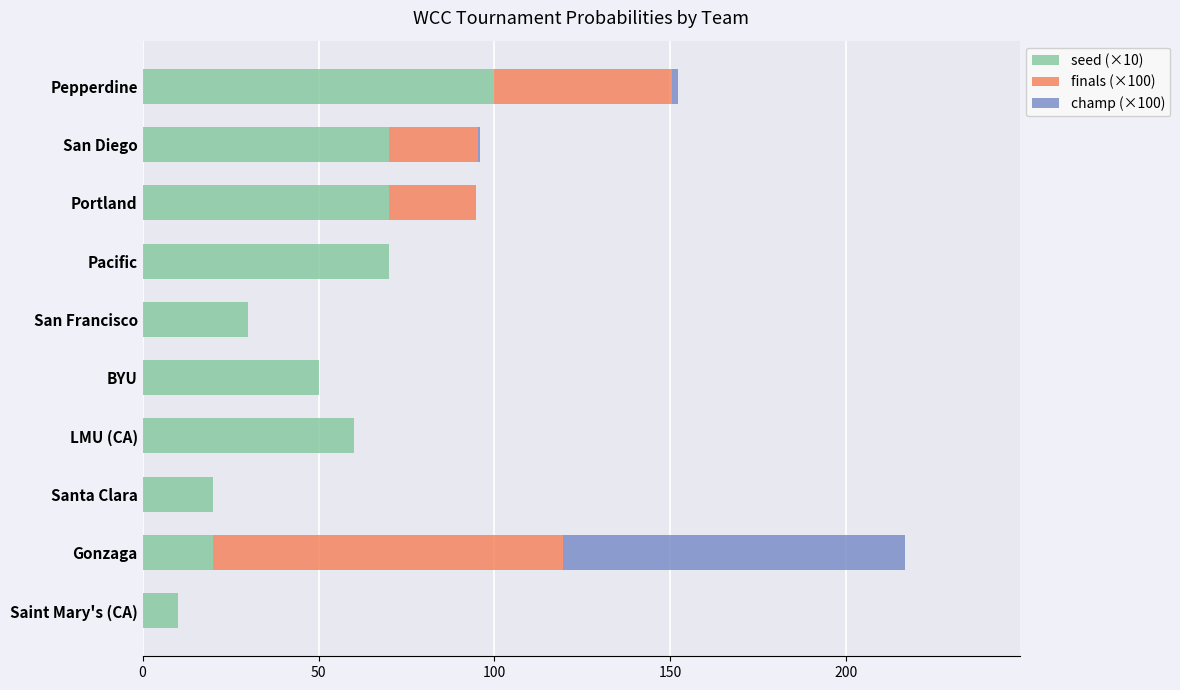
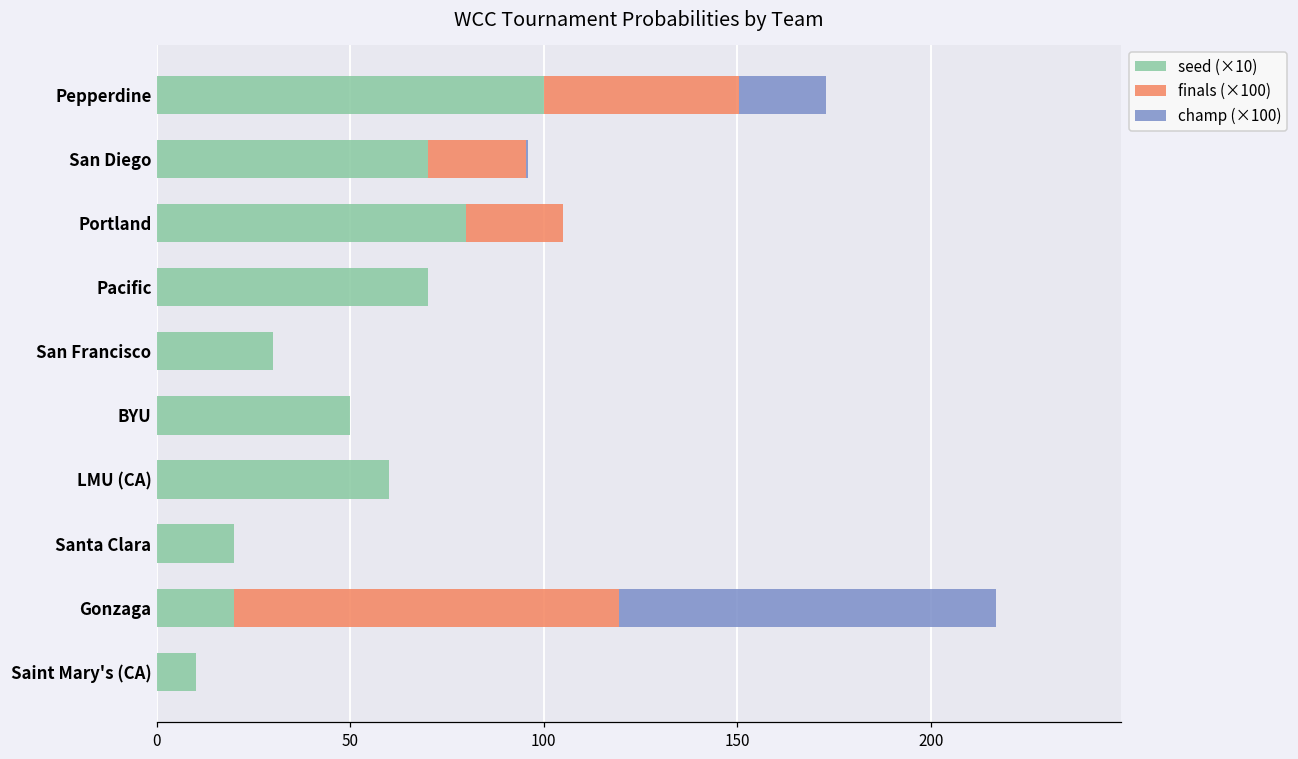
champ (×100), Pepperdine: 2 -> 23
seed (×10), Portland: 70 -> 80
